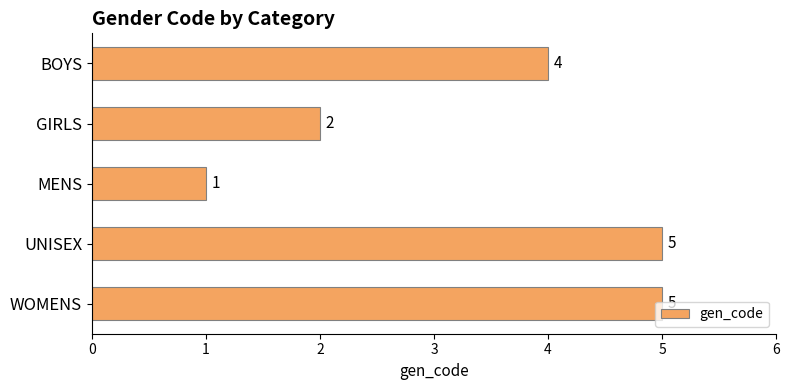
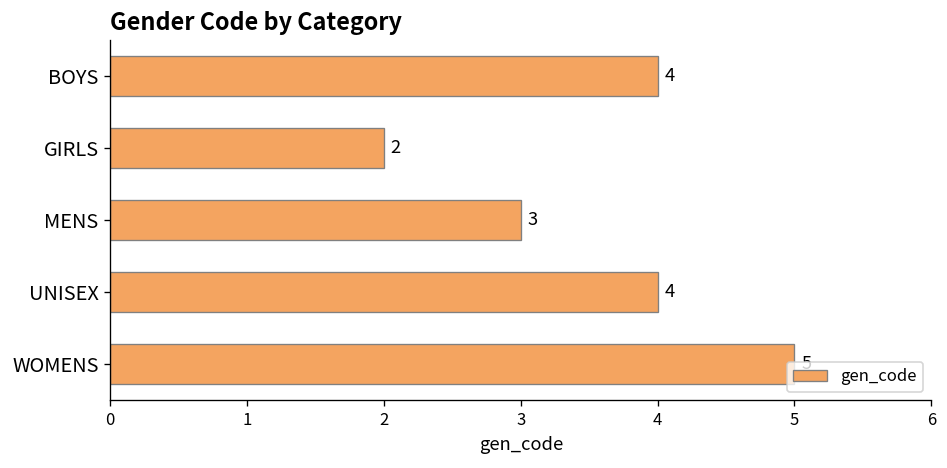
MENS: 1 -> 3
UNISEX: 5 -> 4
